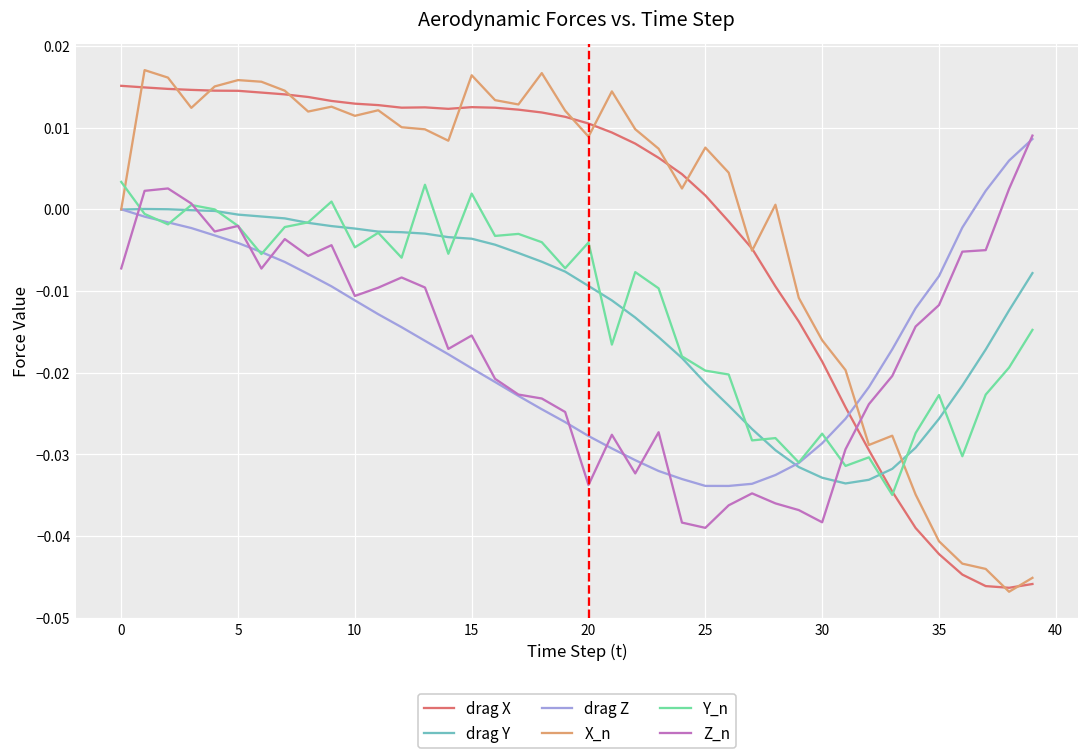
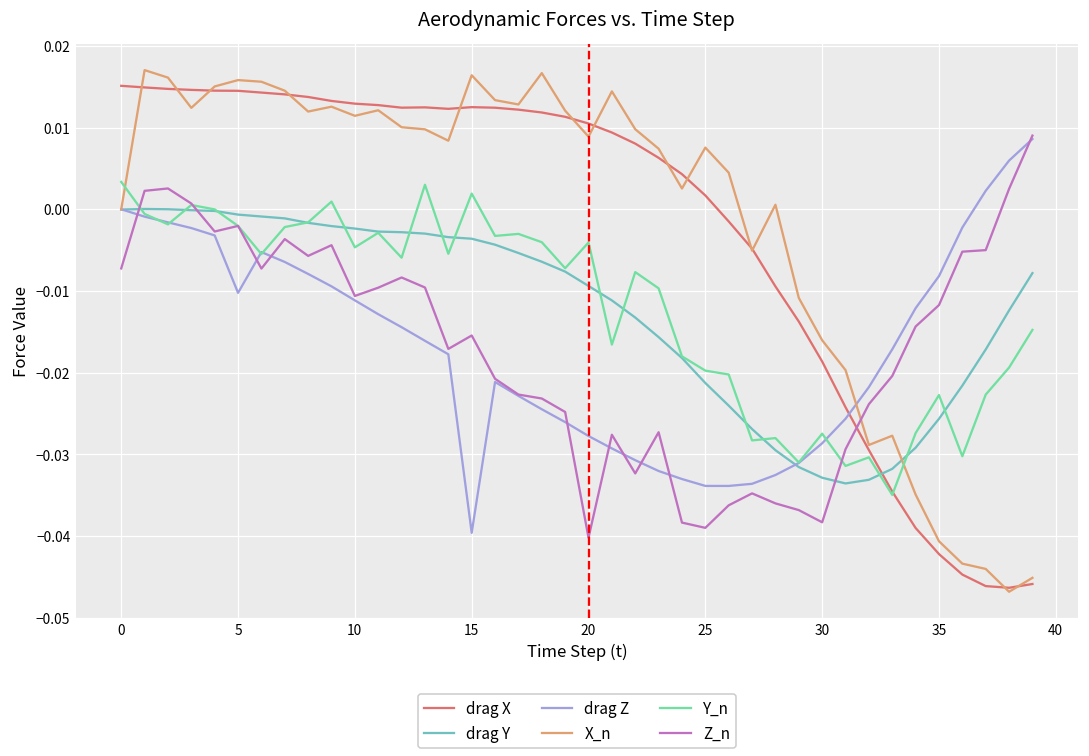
drag Z, 5: -0.004 -> -0.010
drag Z, 15: -0.019 -> -0.040
Z_n, 20: -0.034 -> -0.040
